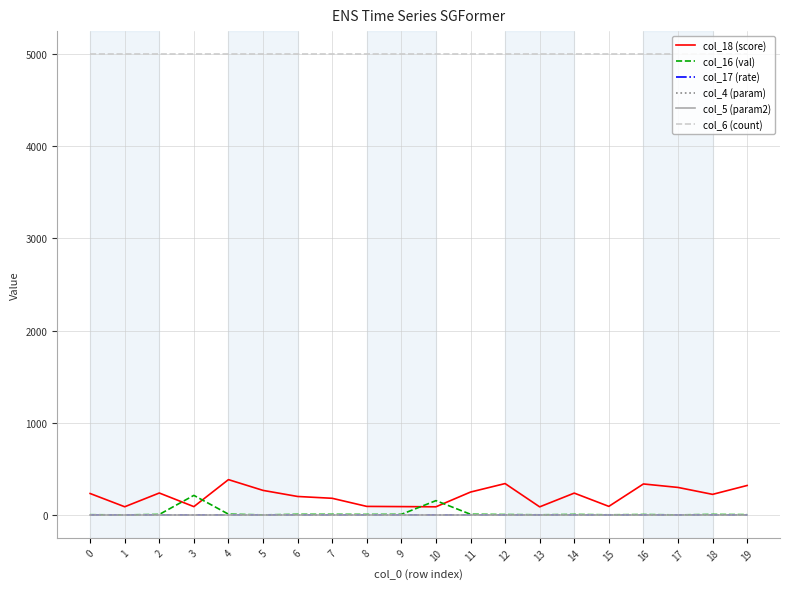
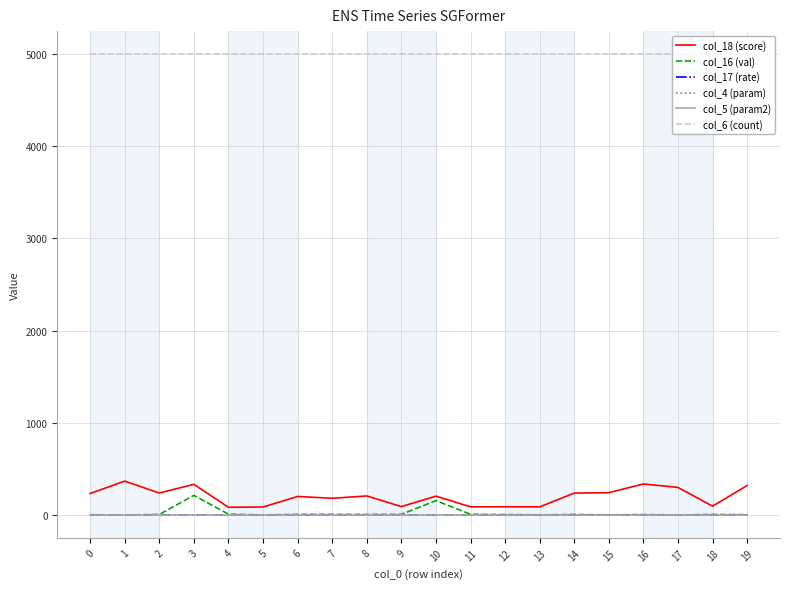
col_18 (score), 1: 100 -> 400
col_18 (score), 3: 100 -> 300
col_18 (score), 4: 400 -> 100
col_18 (score), 5: 300 -> 100
col_18 (score), 8: 100 -> 200
col_18 (score), 10: 100 -> 200
col_18 (score), 11: 200 -> 100
col_18 (score), 12: 300 -> 100
col_18 (score), 15: 100 -> 200
col_18 (score), 18: 200 -> 100
